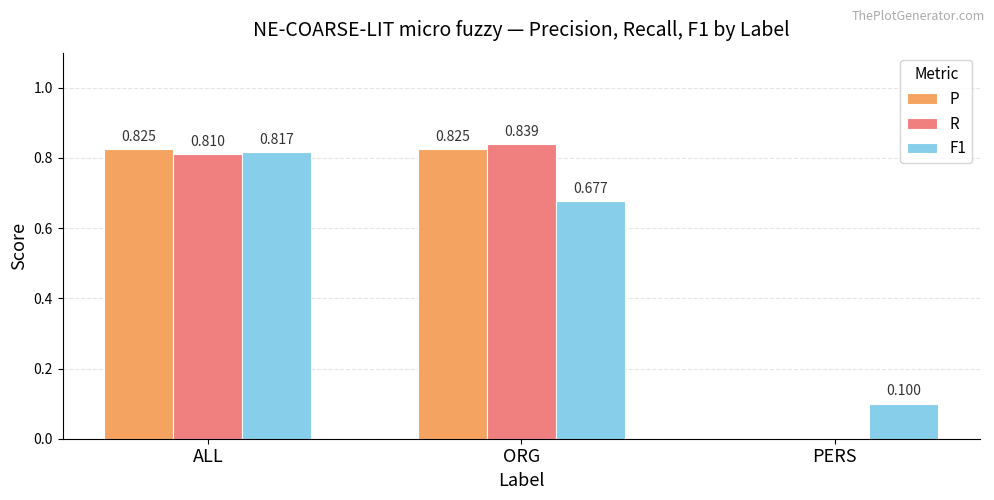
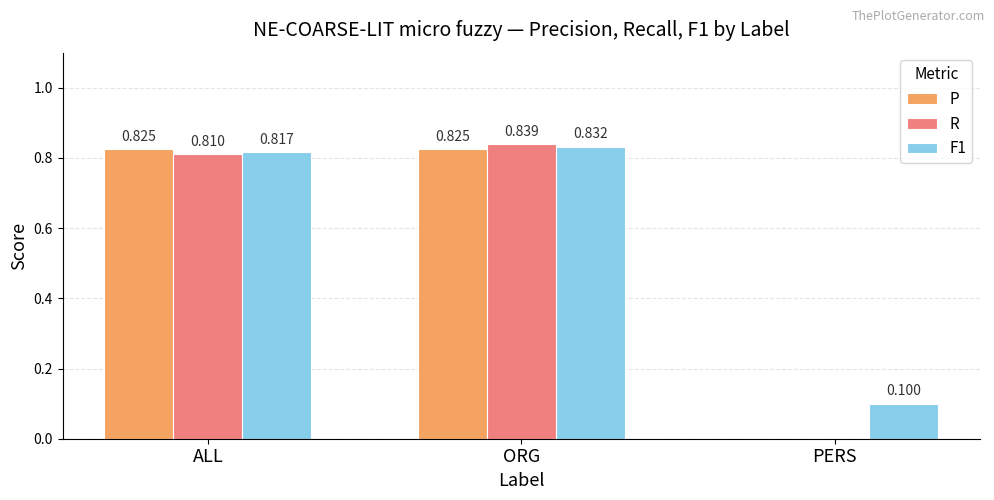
F1, ORG: 0.677 -> 0.832
